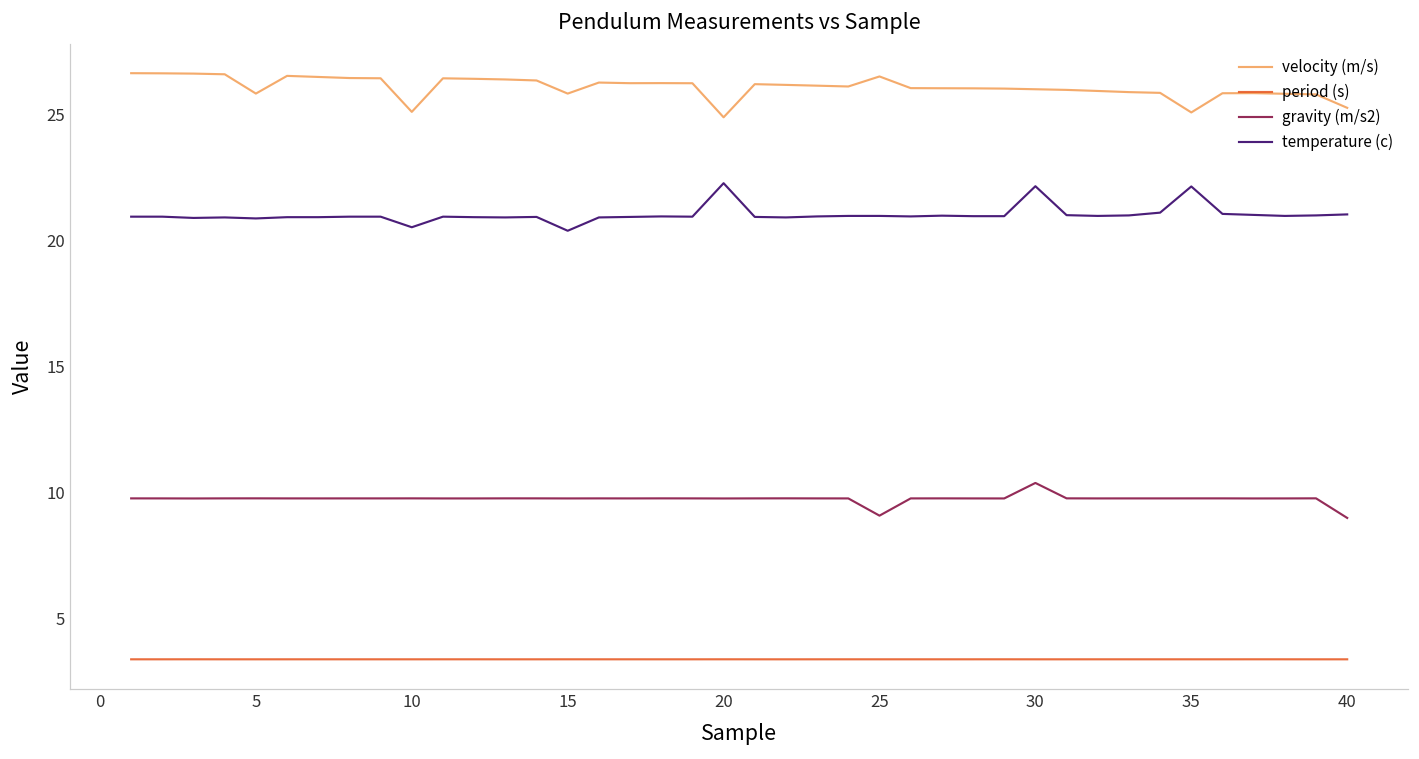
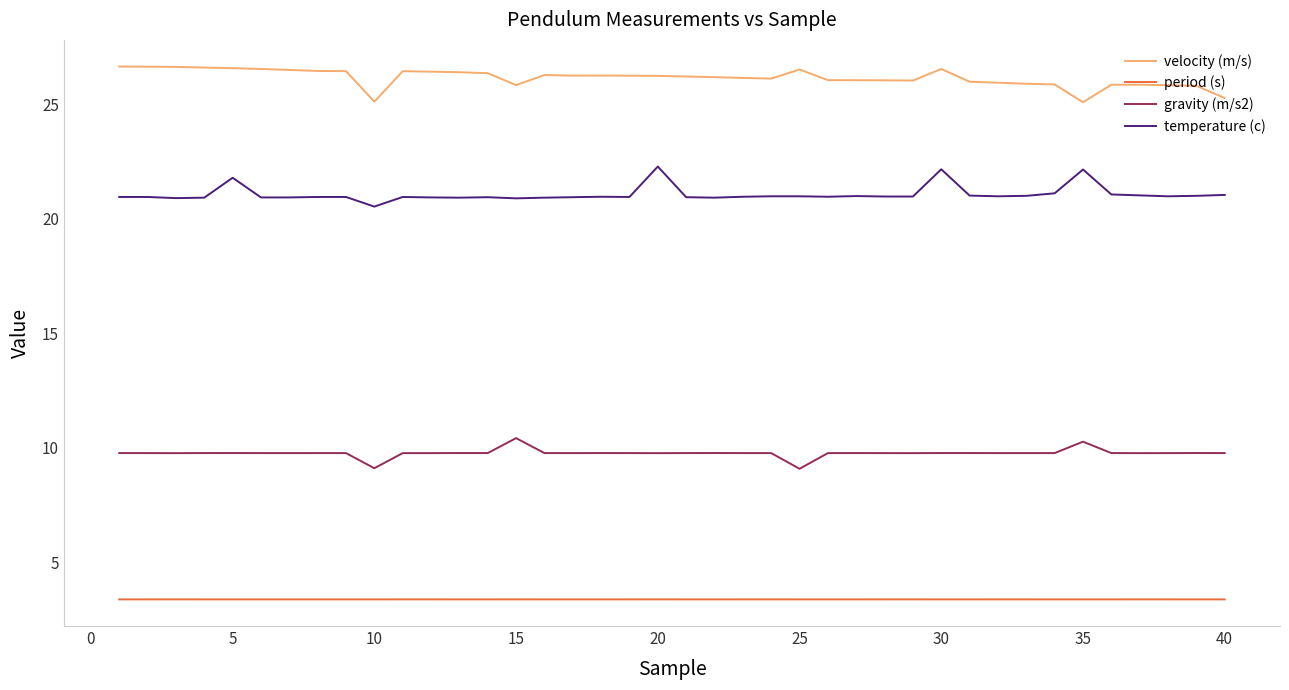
velocity (m/s), 5: 25.9 -> 26.6
temperature (c), 5: 20.9 -> 21.8
gravity (m/s2), 10: 9.8 -> 9.1
gravity (m/s2), 15: 9.8 -> 10.4
temperature (c), 15: 20.4 -> 20.9
velocity (m/s), 20: 24.9 -> 26.3
velocity (m/s), 30: 26.0 -> 26.6
gravity (m/s2), 30: 10.4 -> 9.8
gravity (m/s2), 35: 9.8 -> 10.3
gravity (m/s2), 40: 9.0 -> 9.8
